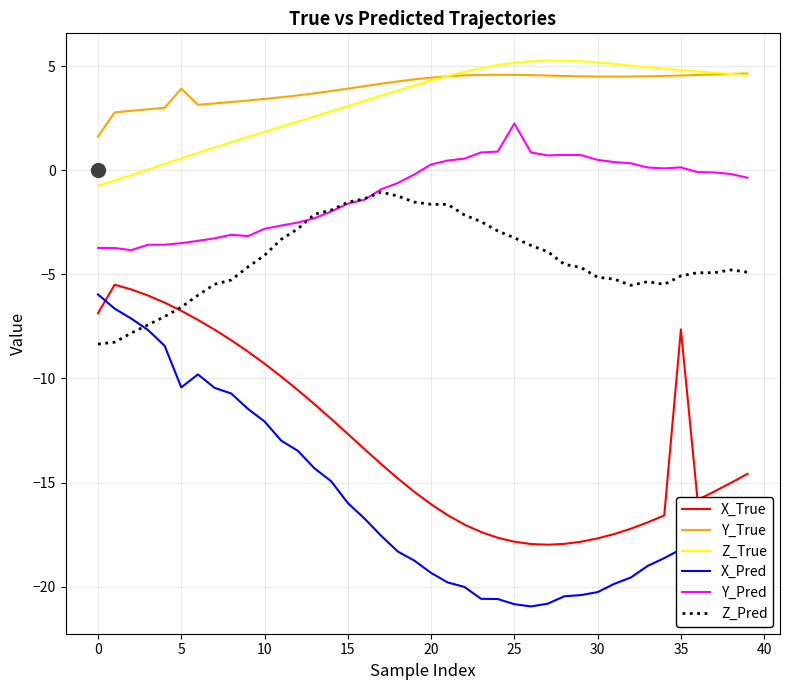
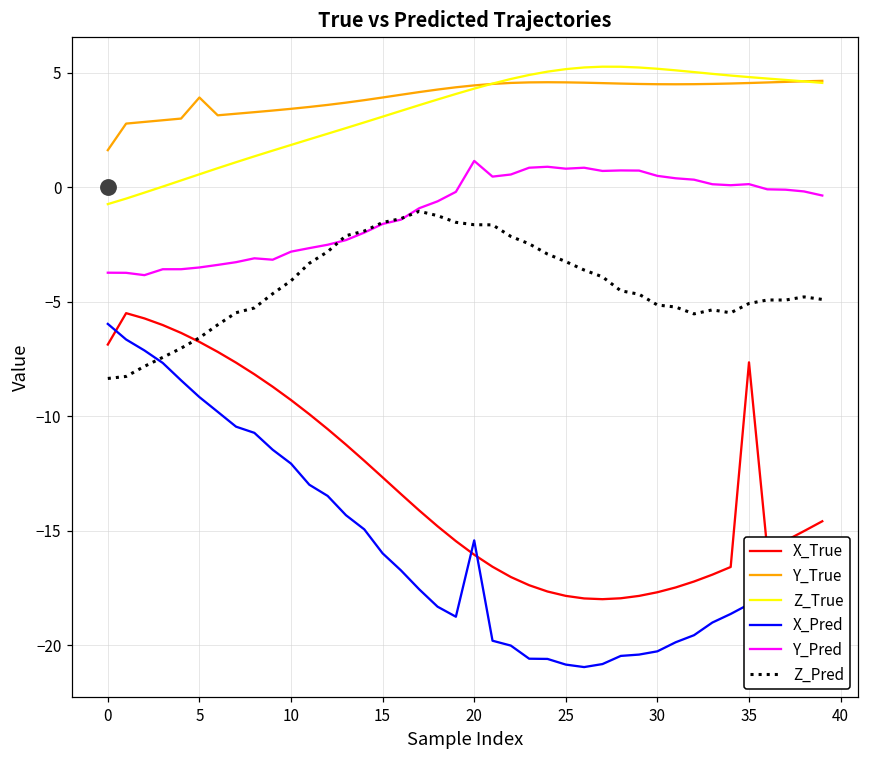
X_Pred, 5: -10.4 -> -9.2
X_Pred, 20: -19.3 -> -15.4
Y_Pred, 20: 0.3 -> 1.1
Y_Pred, 25: 2.2 -> 0.8
